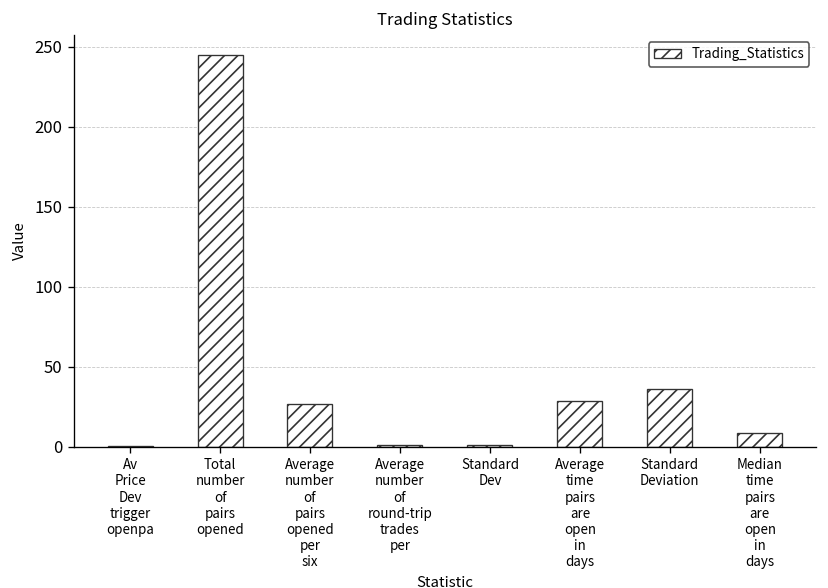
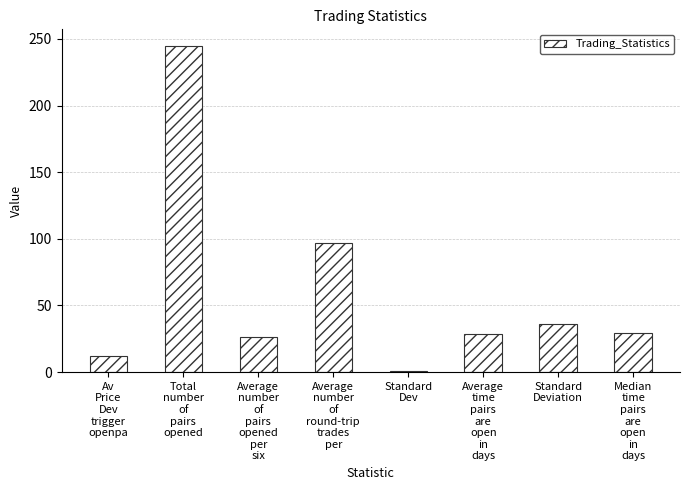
Av Price Dev trigger openpa: 0 -> 12
Average number of round-trip trades per: 1 -> 97
Median time pairs are open in days: 9 -> 29
